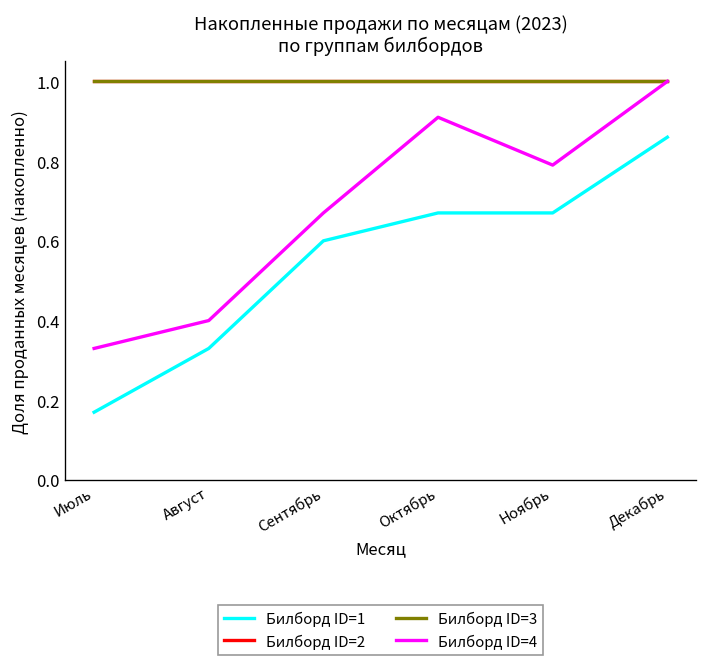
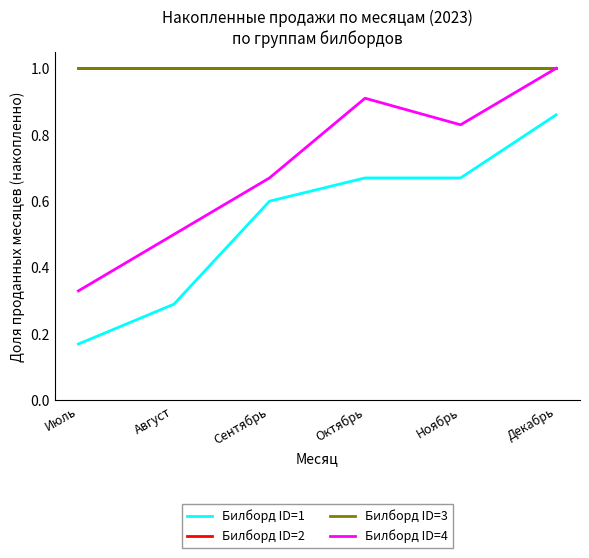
Билборд ID=1, Август: 0.33 -> 0.29
Билборд ID=4, Август: 0.4 -> 0.5
Билборд ID=4, Ноябрь: 0.79 -> 0.83
